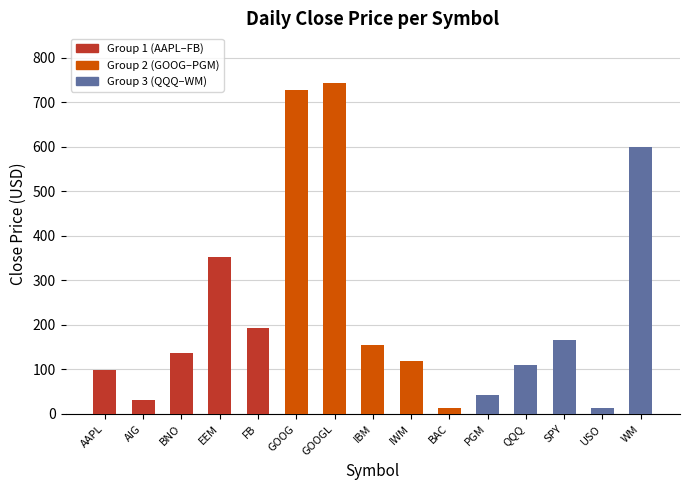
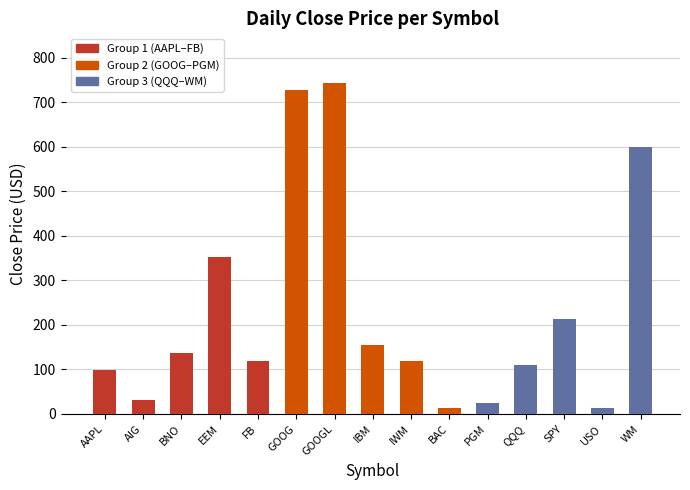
FB: 190 -> 120
PGM: 40 -> 20
SPY: 170 -> 210
